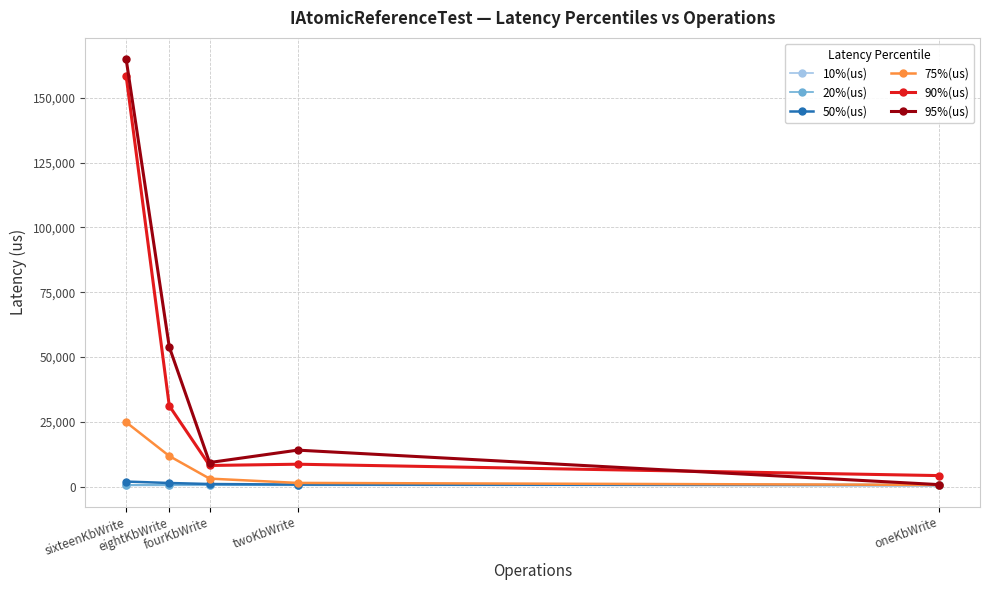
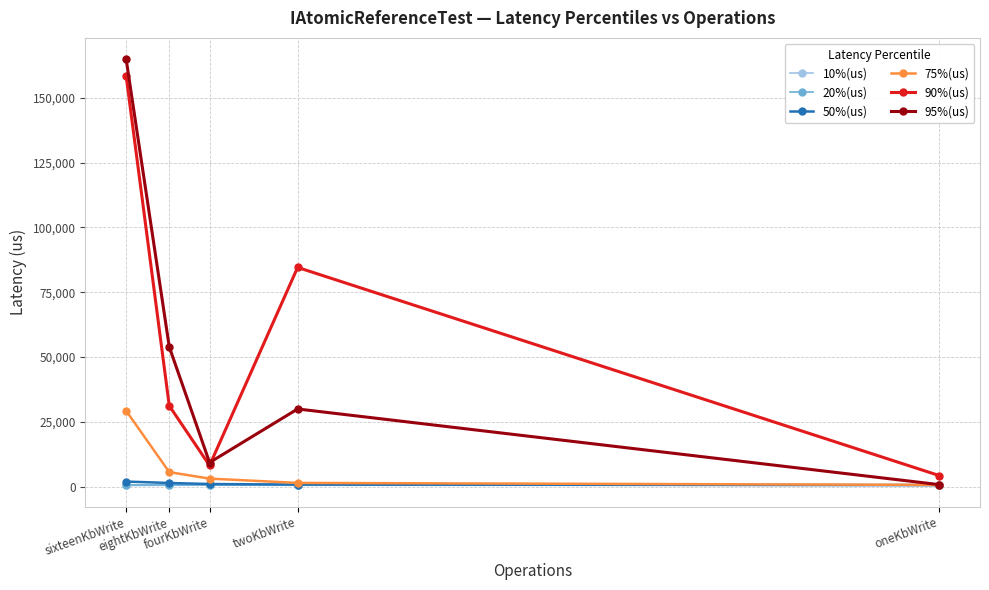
75%(us), sixteenKbWrite: 25,000 -> 29,000
75%(us), eightKbWrite: 12,000 -> 6,000
90%(us), twoKbWrite: 9,000 -> 85,000
95%(us), twoKbWrite: 14,000 -> 30,000
